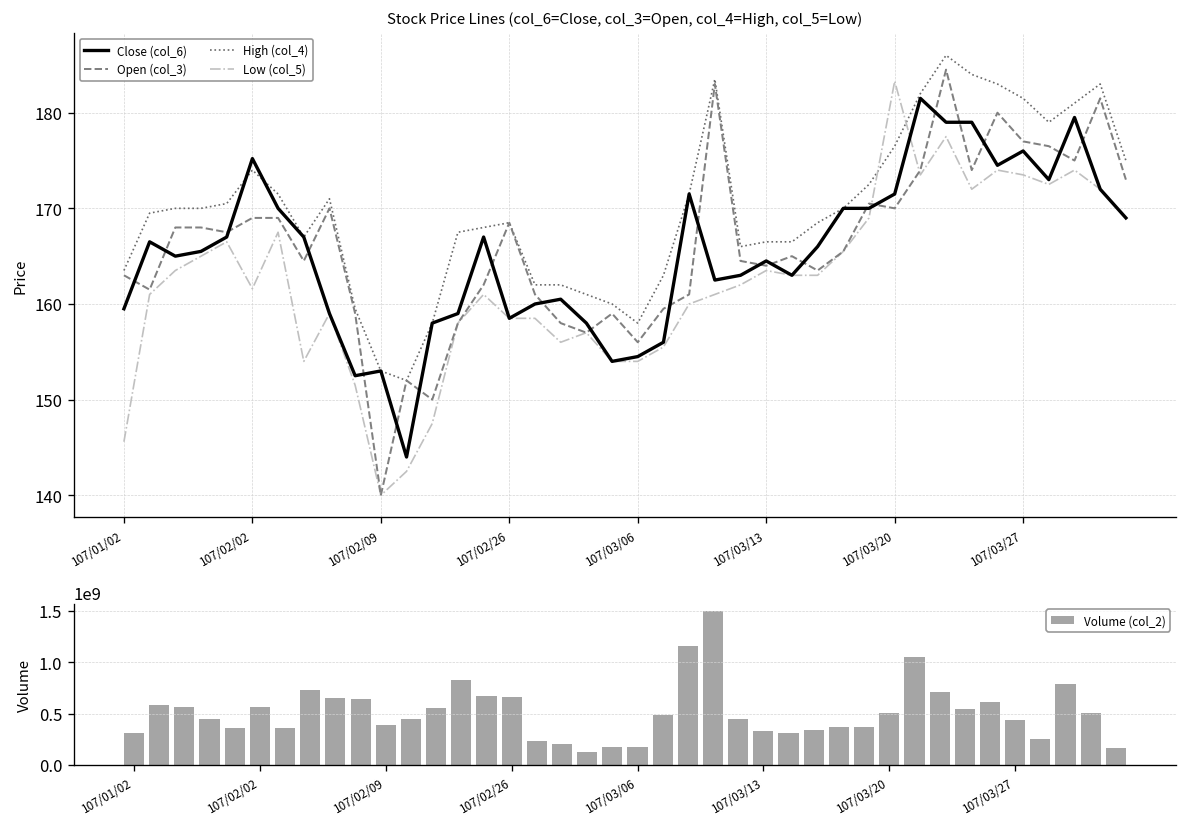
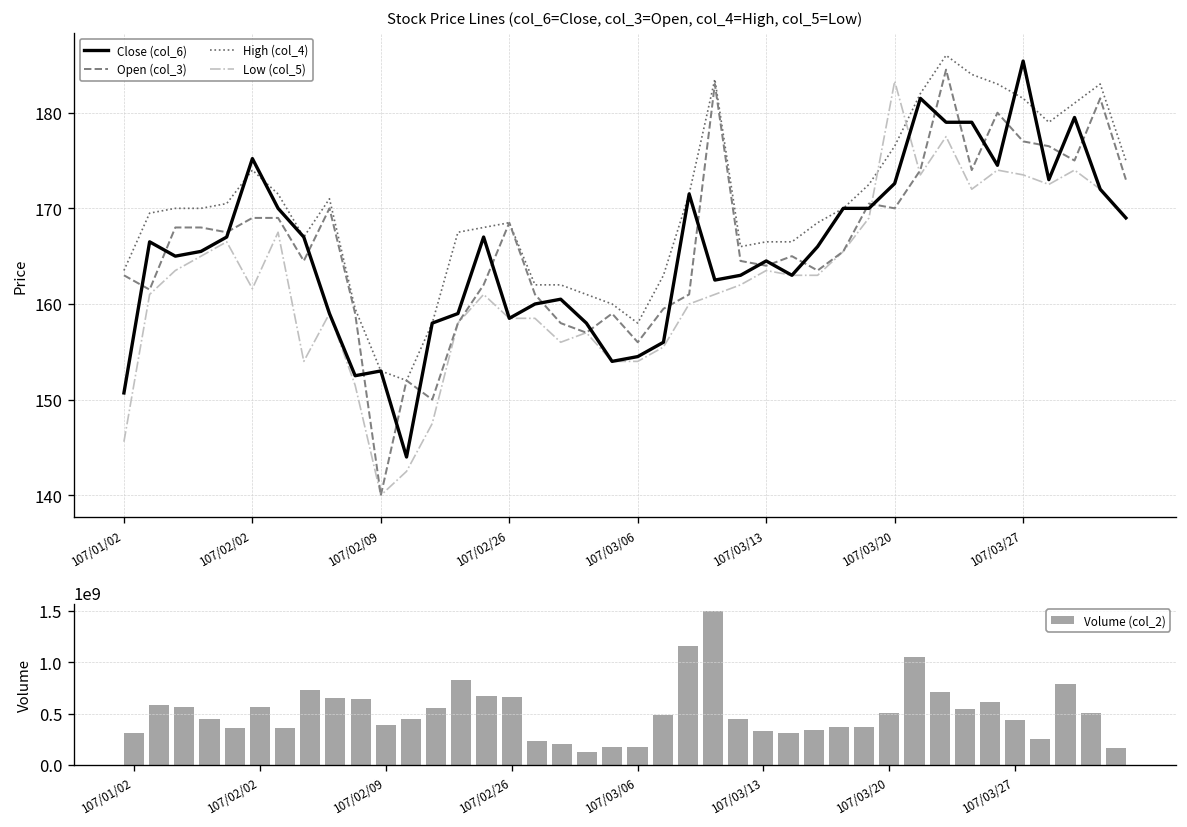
Stock Price Lines (col_6=Close, col_3=Open, col_4=High, col_5=Low), Close (col_6), 107/01/02: 160 -> 151
Stock Price Lines (col_6=Close, col_3=Open, col_4=High, col_5=Low), Close (col_6), 107/03/20: 172 -> 173
Stock Price Lines (col_6=Close, col_3=Open, col_4=High, col_5=Low), Close (col_6), 107/03/27: 176 -> 185
